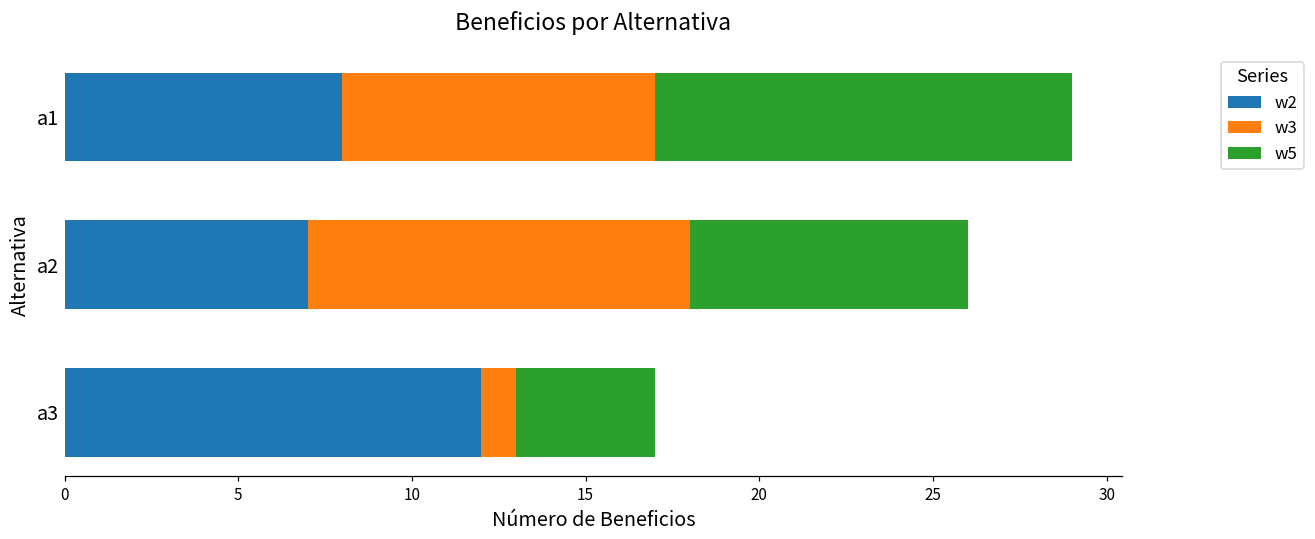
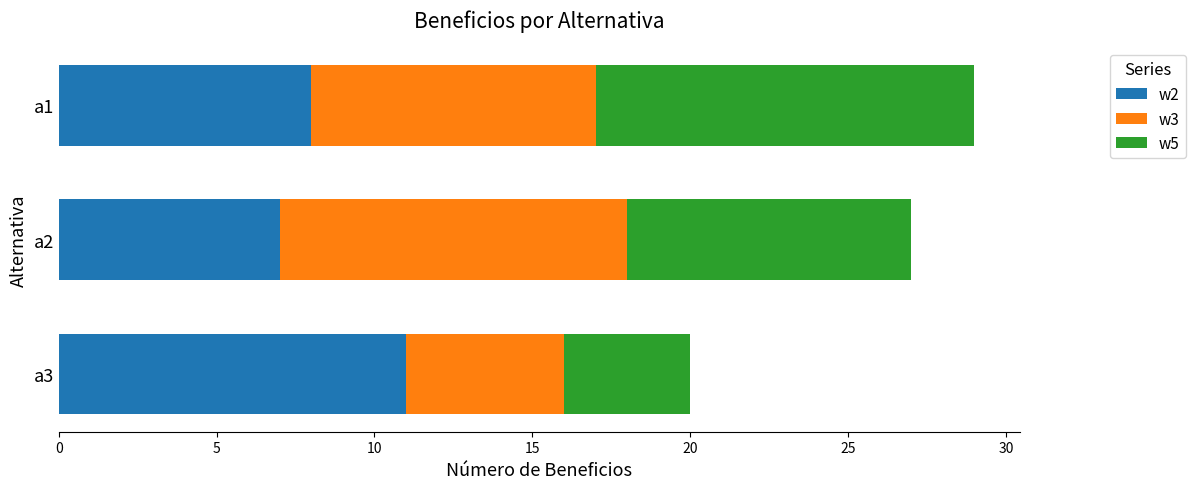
w5, a2: 8 -> 9
w2, a3: 12 -> 11
w3, a3: 1 -> 5
